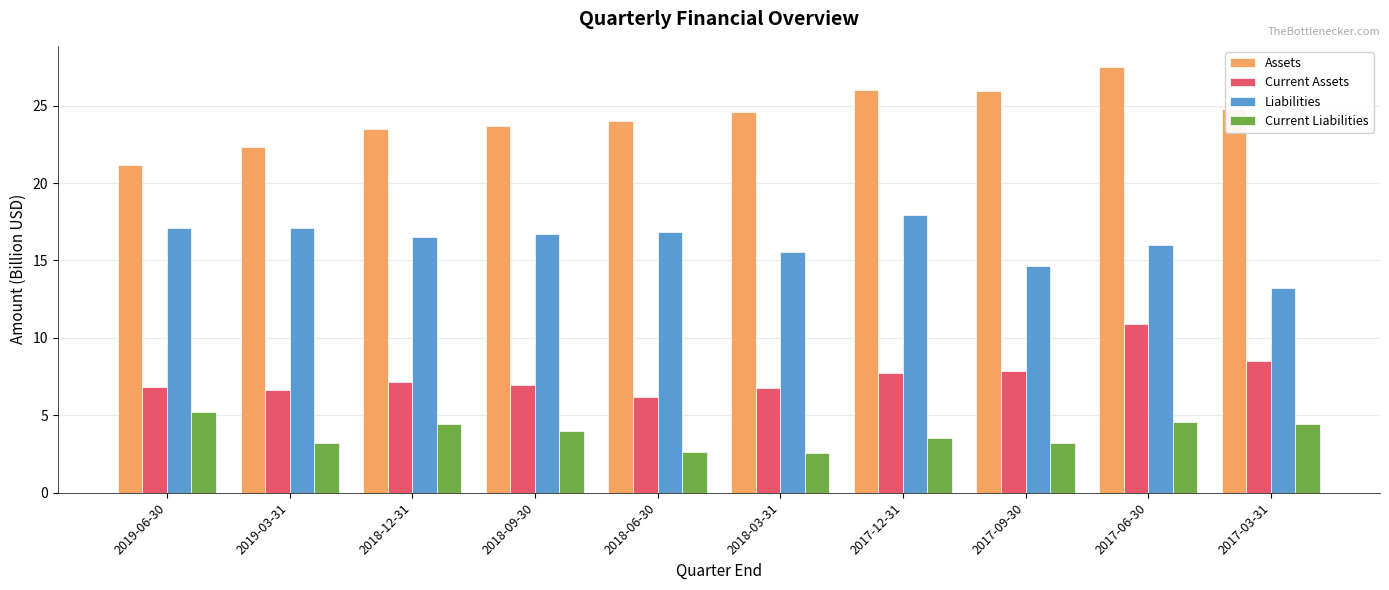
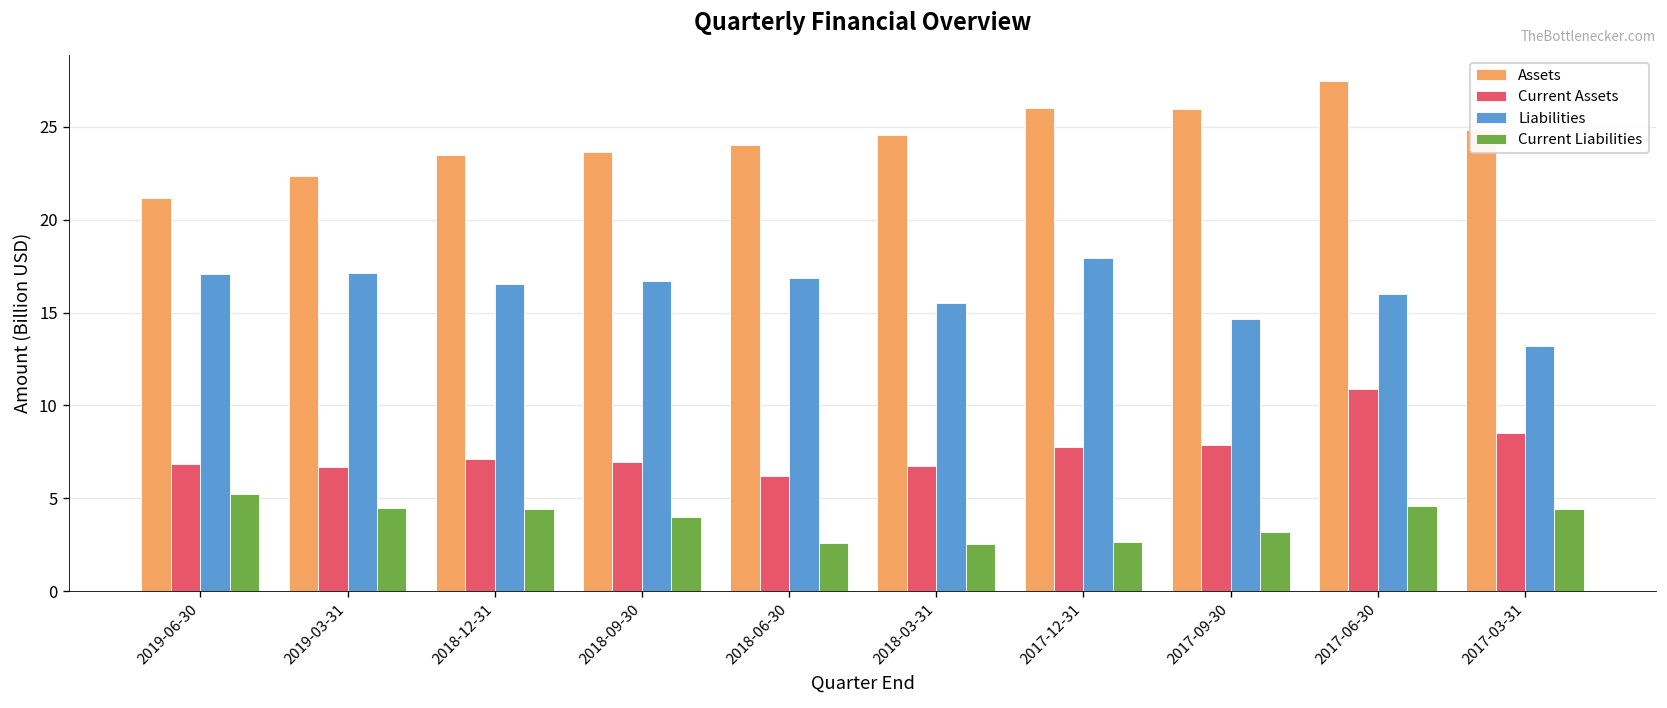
Current Liabilities, 2019-03-31: 3.2 -> 4.5
Current Liabilities, 2017-12-31: 3.5 -> 2.6
